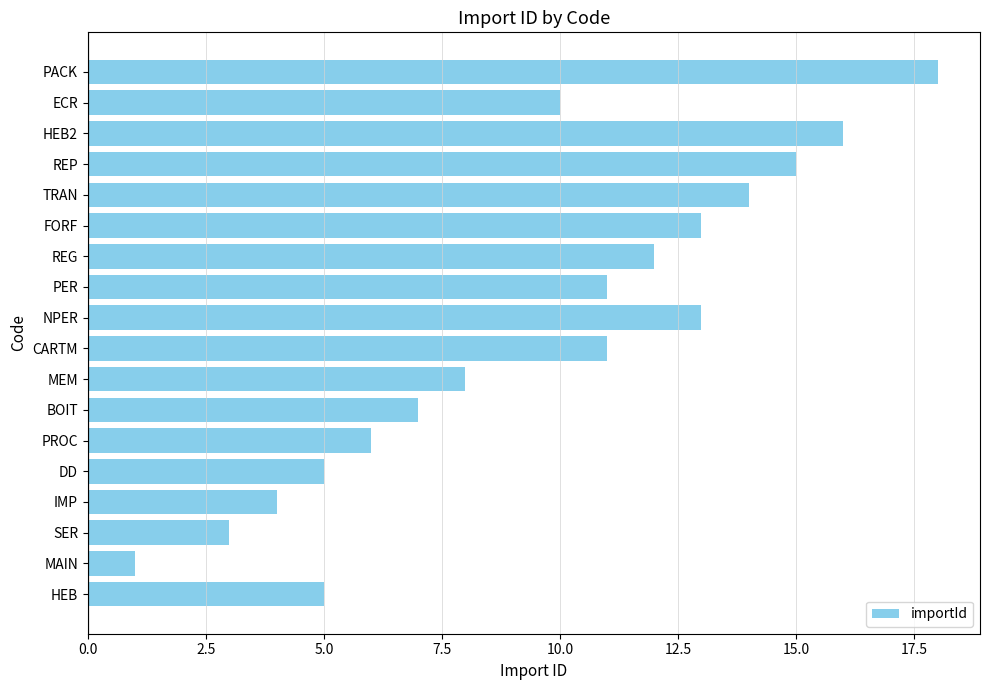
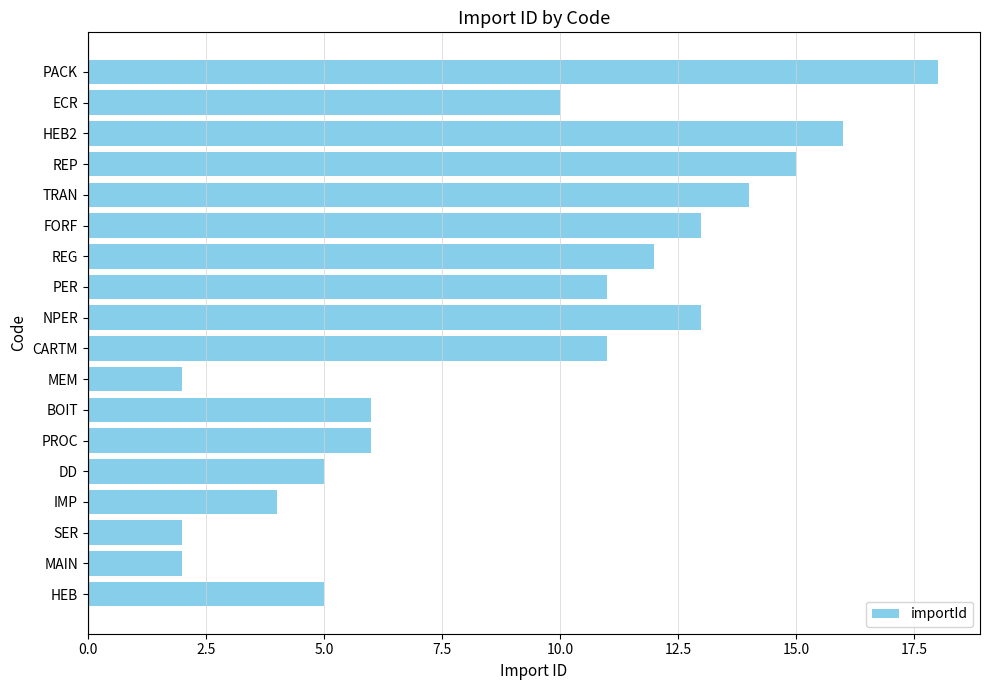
MEM: 8 -> 2
BOIT: 7 -> 6
SER: 3 -> 2
MAIN: 1 -> 2
